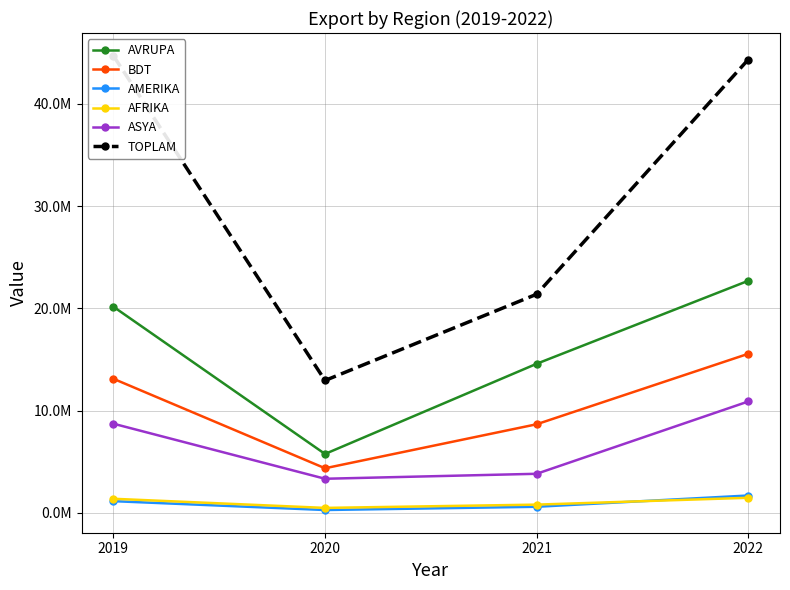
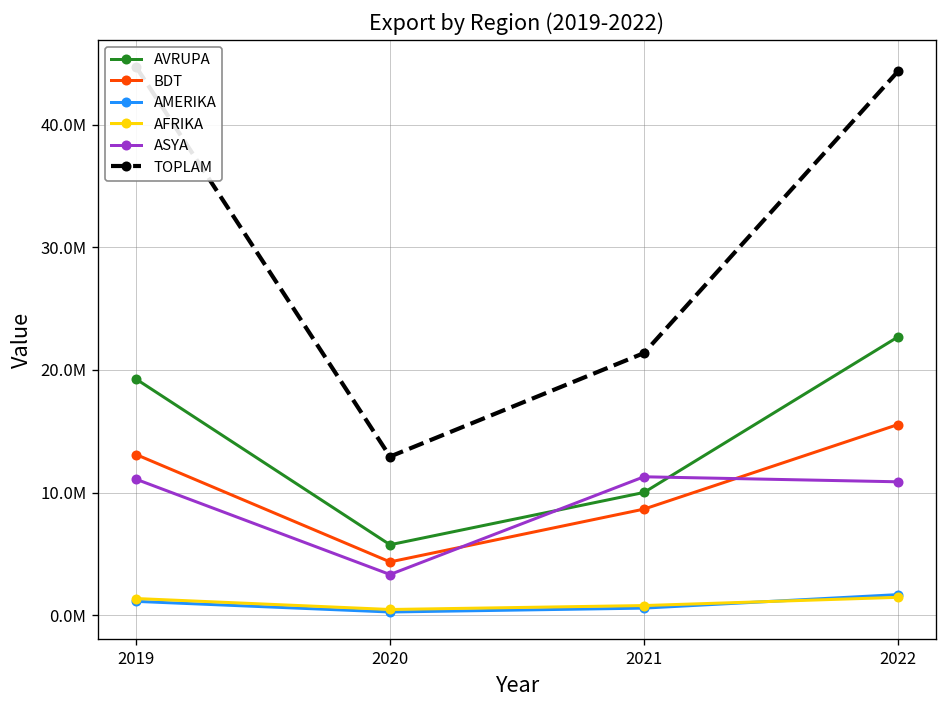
AVRUPA, 2019: 20200000 -> 19300000
ASYA, 2019: 8700000 -> 11100000
AVRUPA, 2021: 14600000 -> 10000000
ASYA, 2021: 3800000 -> 11300000
